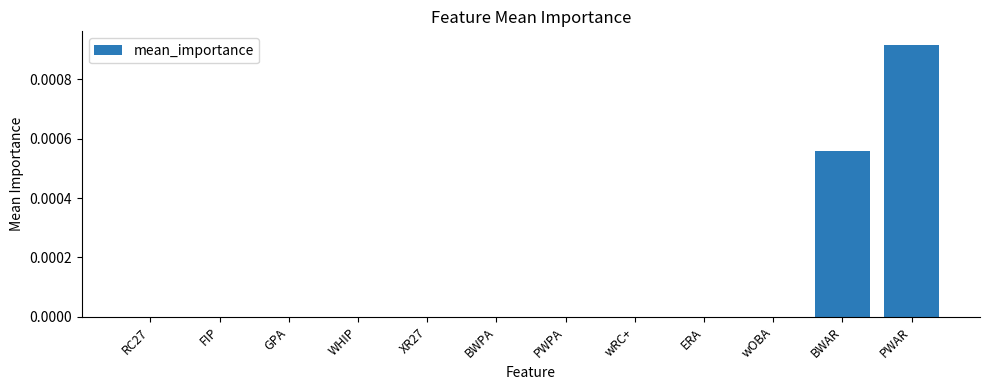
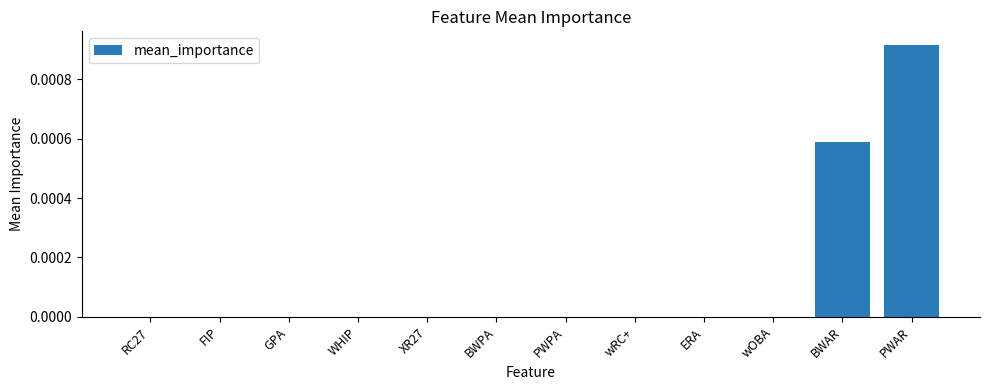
BWAR: 0.00056 -> 0.00059
